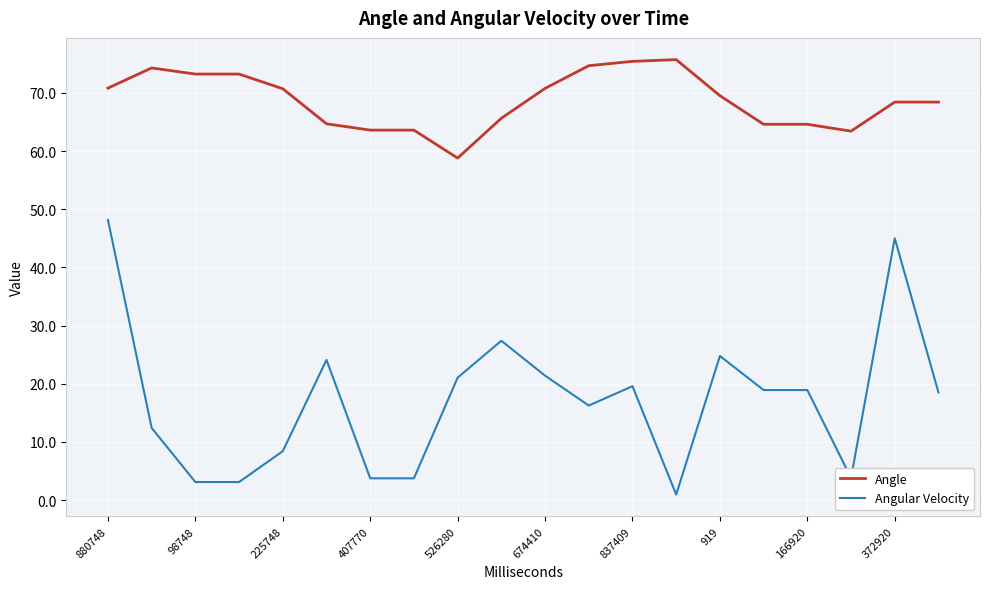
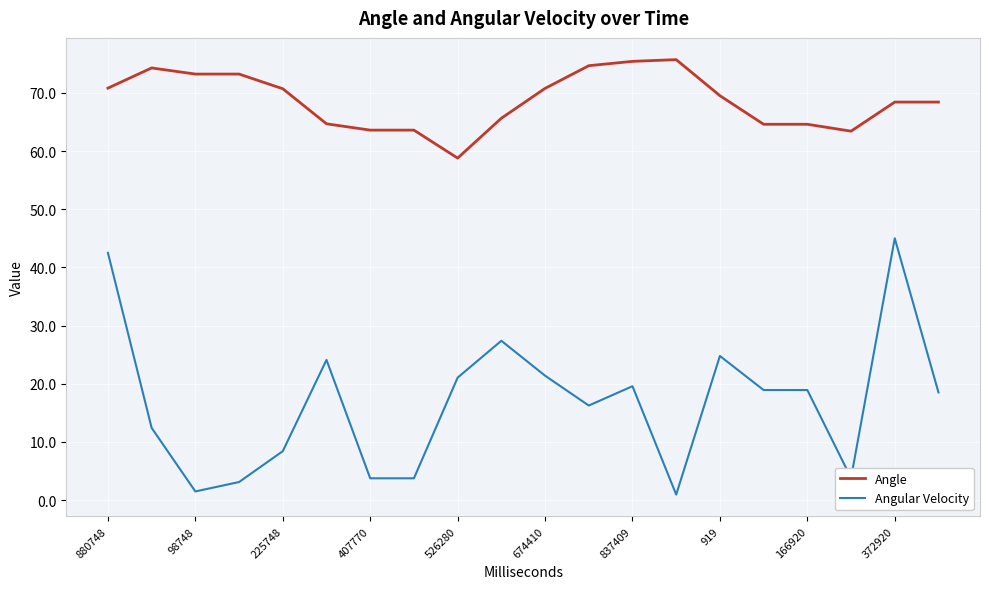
Angular Velocity, 880748: 48 -> 43
Angular Velocity, 98748: 3 -> 1
